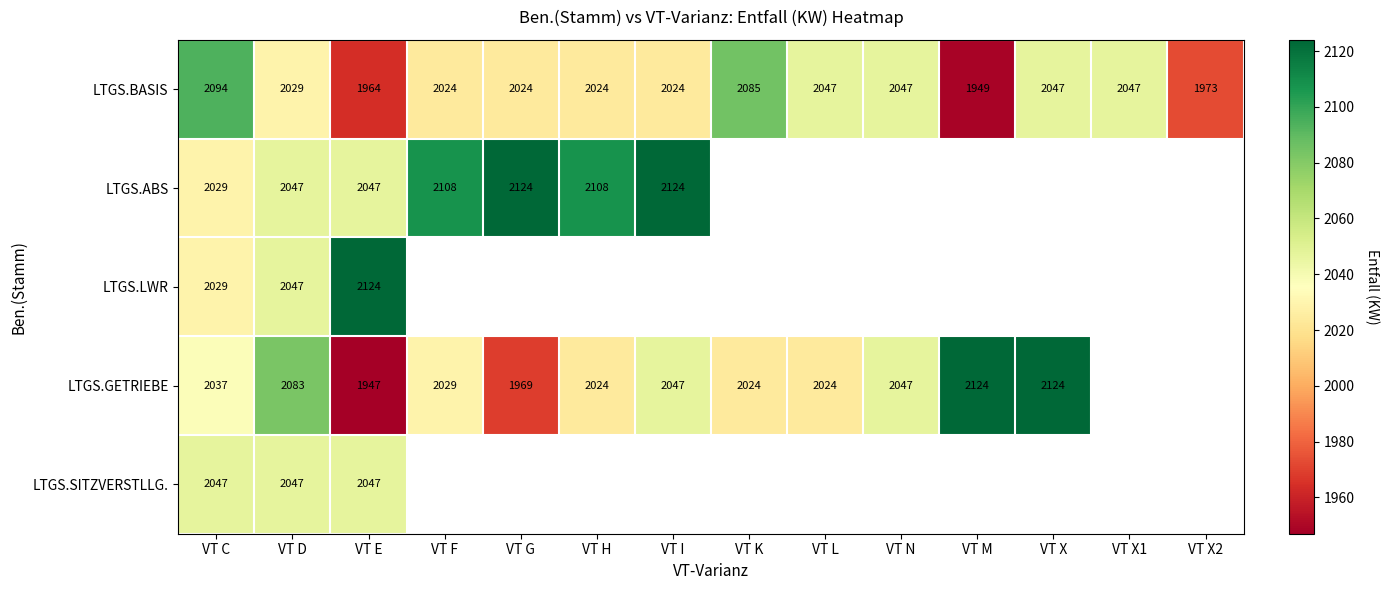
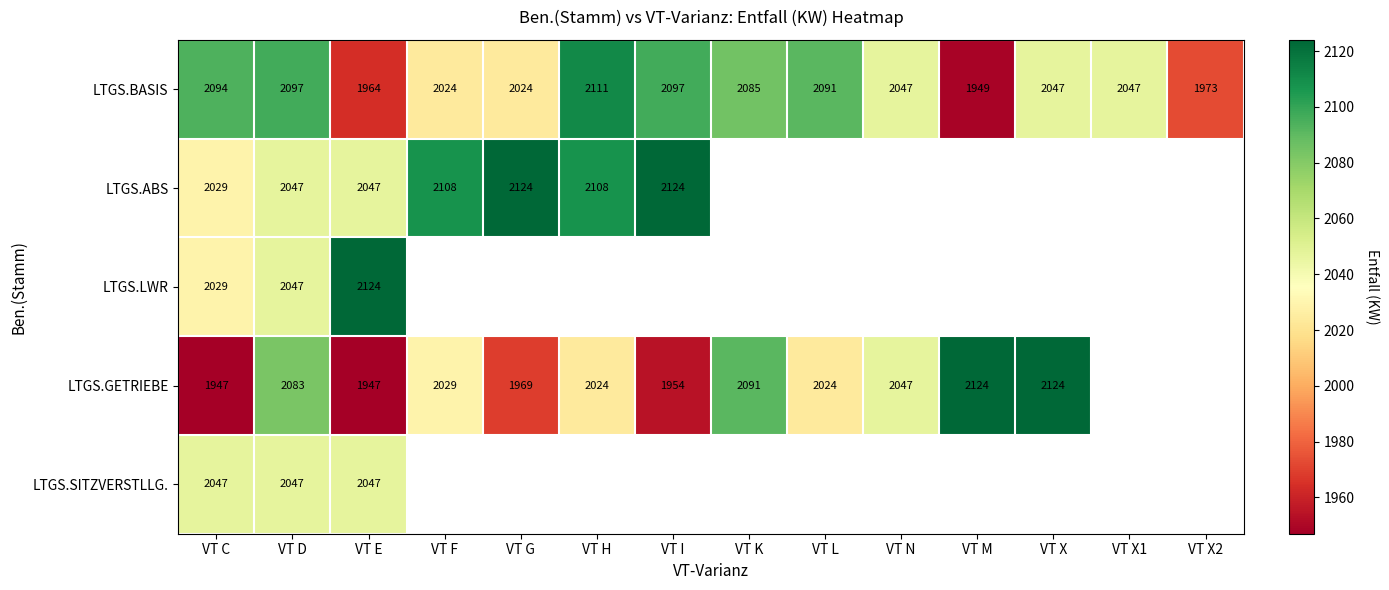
LTGS.BASIS, VT D: 2029 -> 2097
LTGS.BASIS, VT H: 2024 -> 2111
LTGS.BASIS, VT I: 2024 -> 2097
LTGS.BASIS, VT L: 2047 -> 2091
LTGS.GETRIEBE, VT C: 2037 -> 1947
LTGS.GETRIEBE, VT I: 2047 -> 1954
LTGS.GETRIEBE, VT K: 2024 -> 2091
